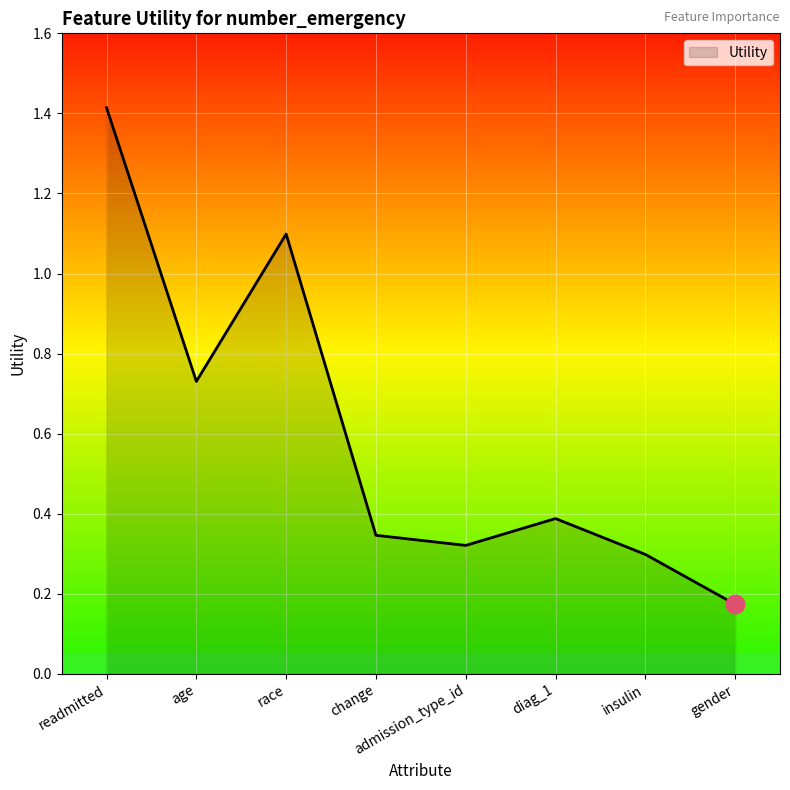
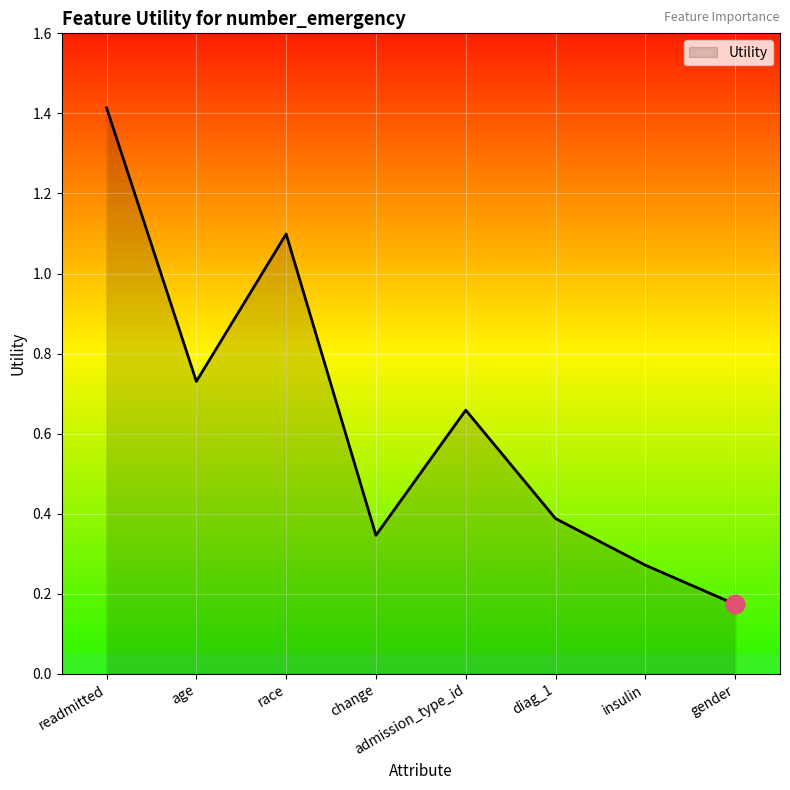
Utility, admission_type_id: 0.32 -> 0.66
Utility, insulin: 0.30 -> 0.27
